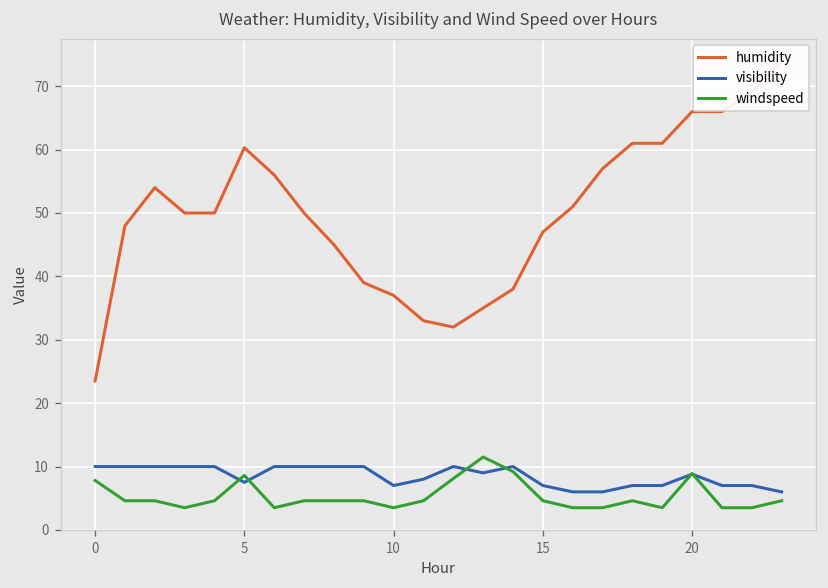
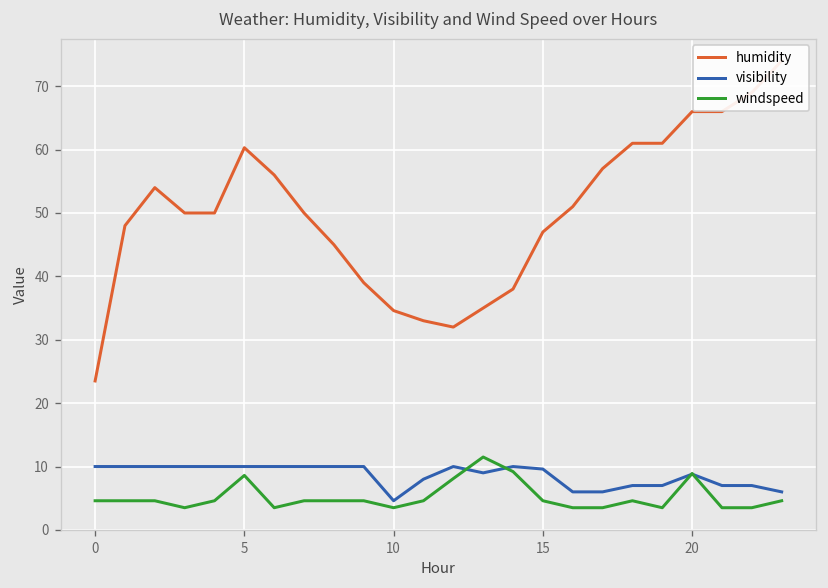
windspeed, 0: 8 -> 5
visibility, 5: 8 -> 10
humidity, 10: 37 -> 35
visibility, 10: 7 -> 5
visibility, 15: 7 -> 10
